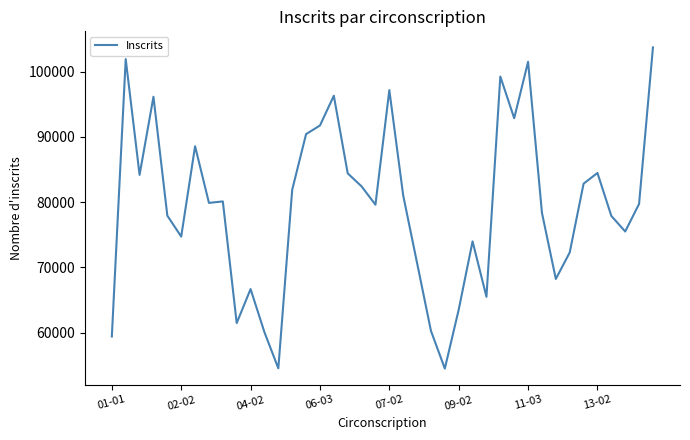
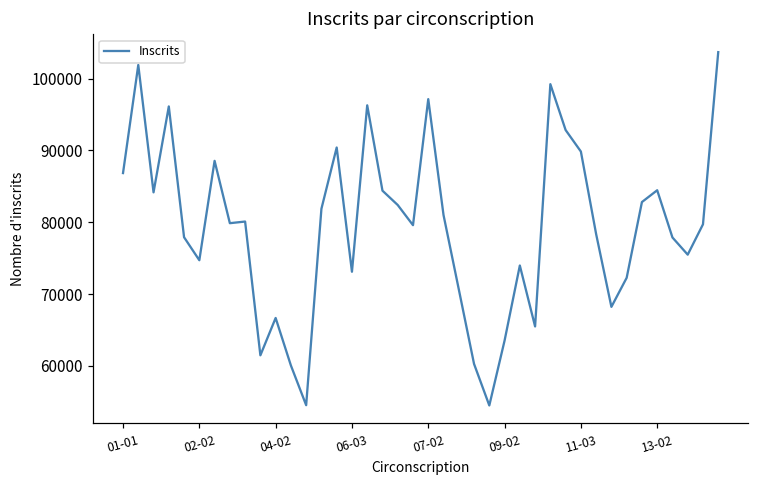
01-01: 59000 -> 87000
06-03: 92000 -> 73000
11-03: 101000 -> 90000
